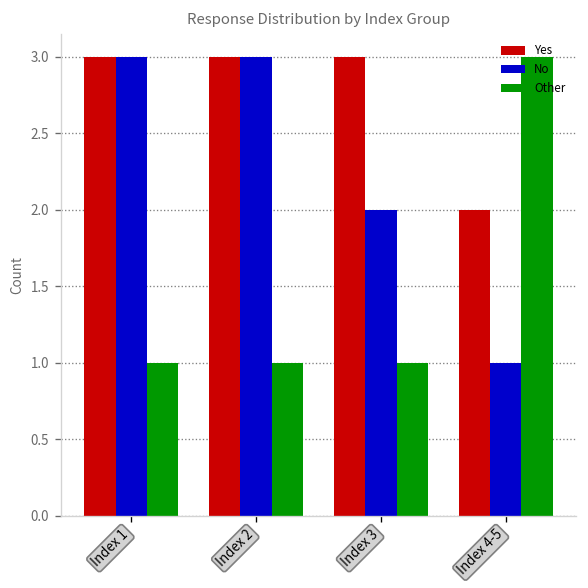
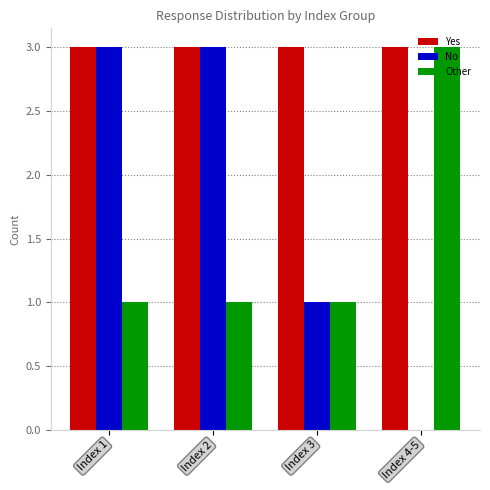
No, Index 3: 2 -> 1
Yes, Index 4-5: 2 -> 3
No, Index 4-5: 1 -> 0
